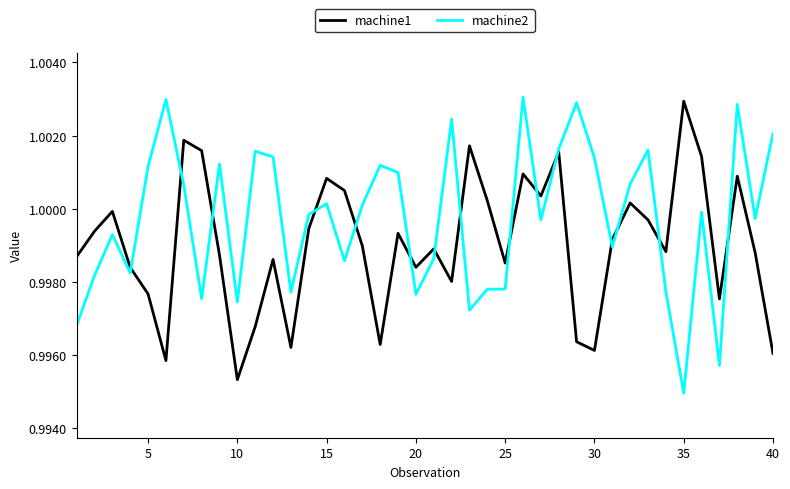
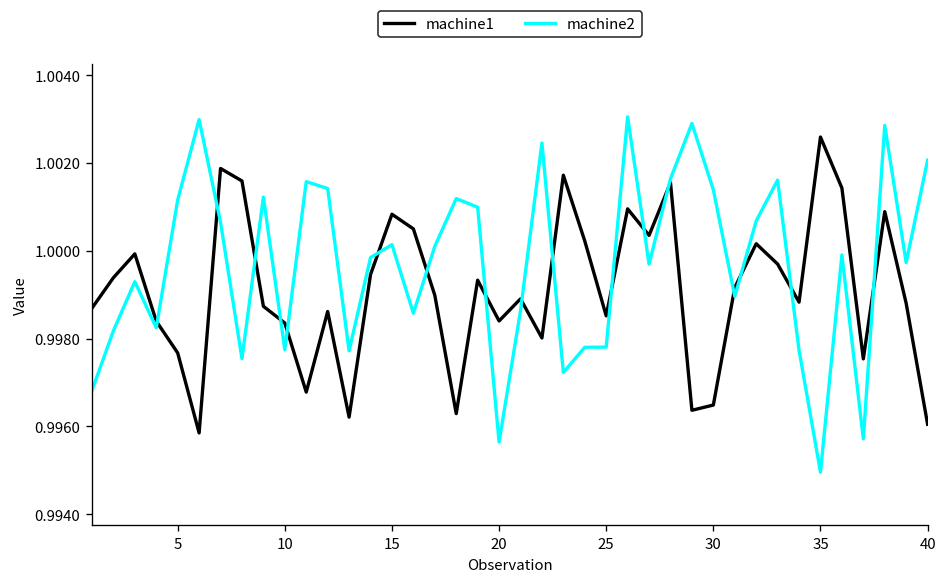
machine1, 10: 0.9953 -> 0.9984
machine2, 10: 0.9975 -> 0.9977
machine2, 20: 0.9977 -> 0.9956
machine1, 30: 0.9961 -> 0.9965
machine1, 35: 1.0029 -> 1.0026
